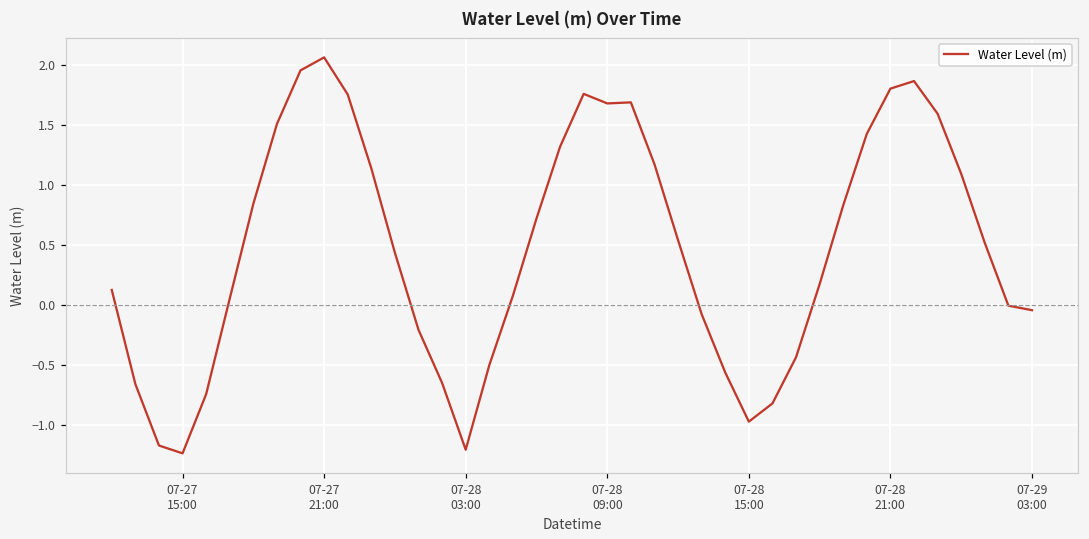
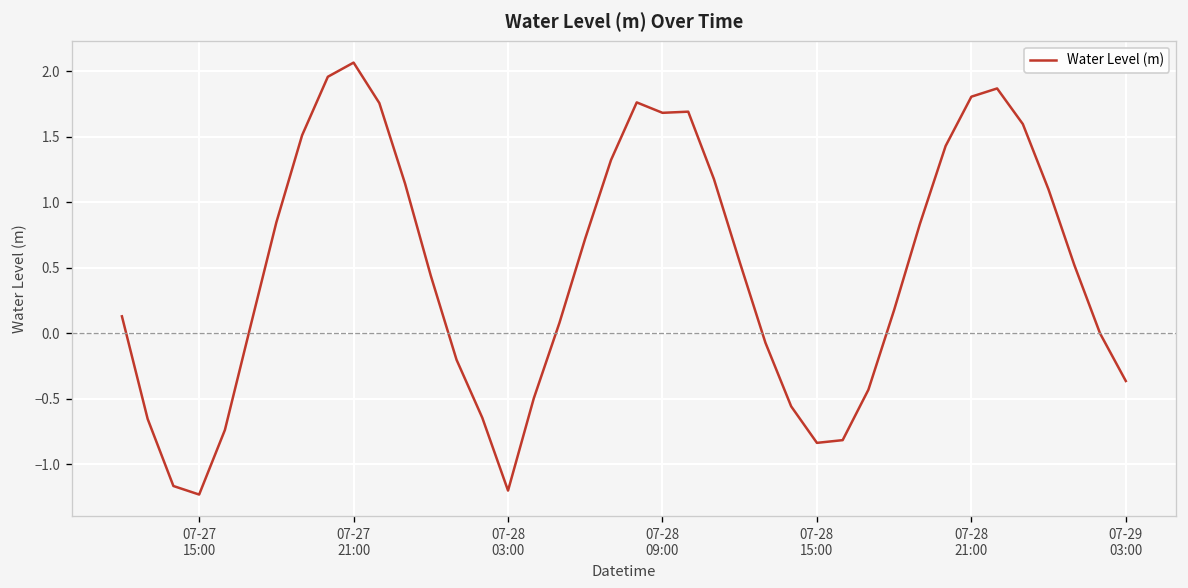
07-28 15:00: -0.97 -> -0.84
07-29 03:00: -0.04 -> -0.37
